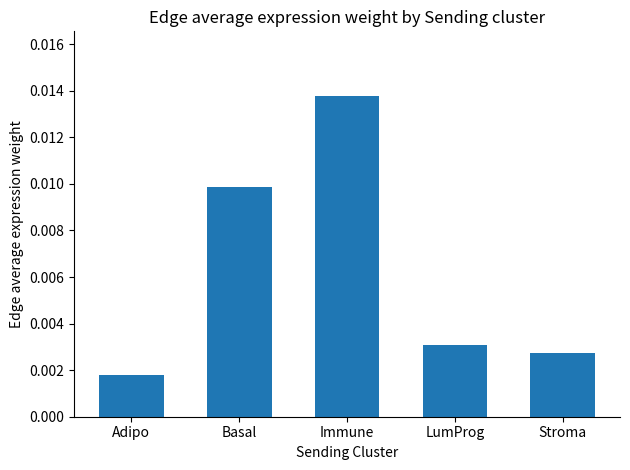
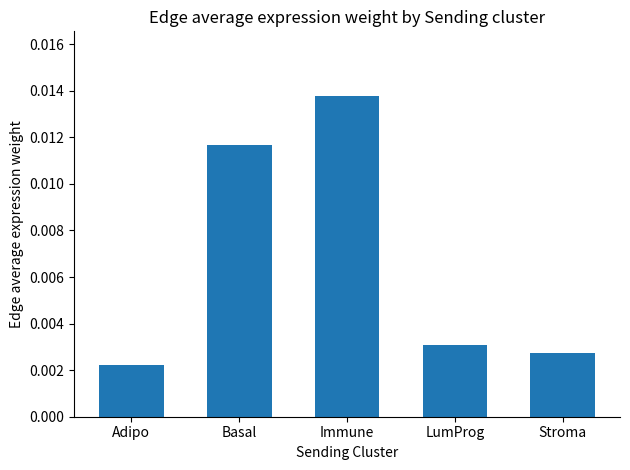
Adipo: 0.0018 -> 0.0022
Basal: 0.0098 -> 0.0117
